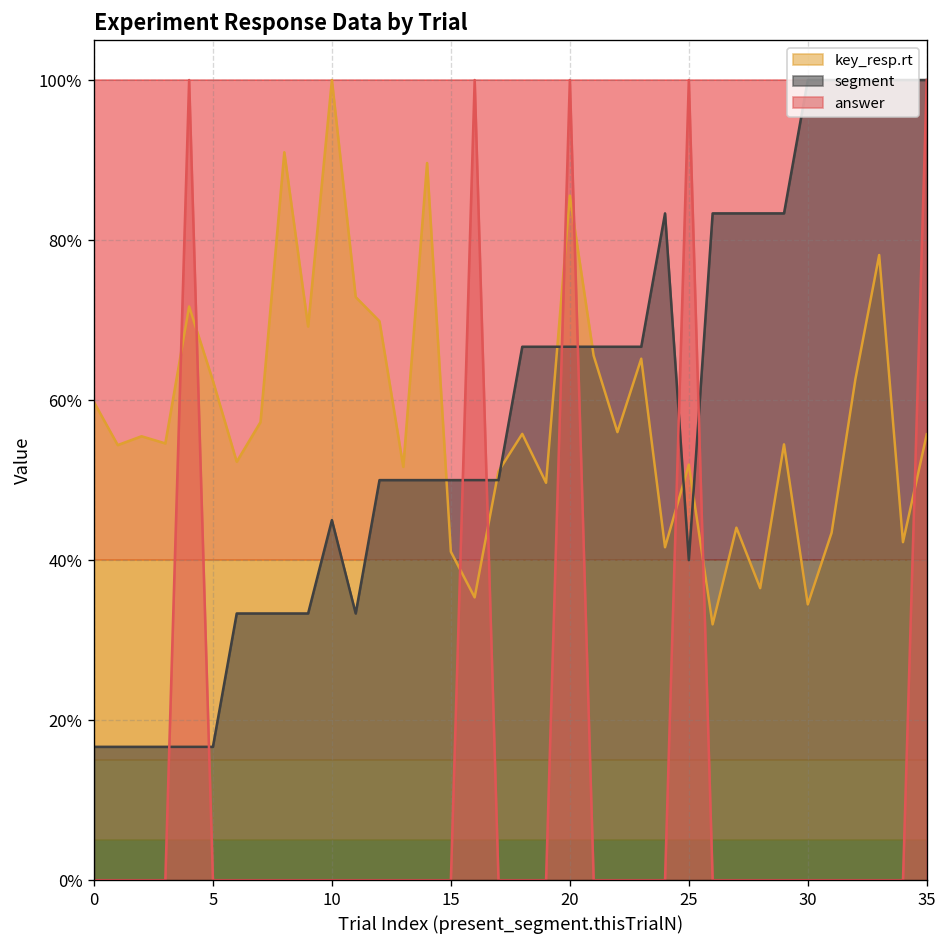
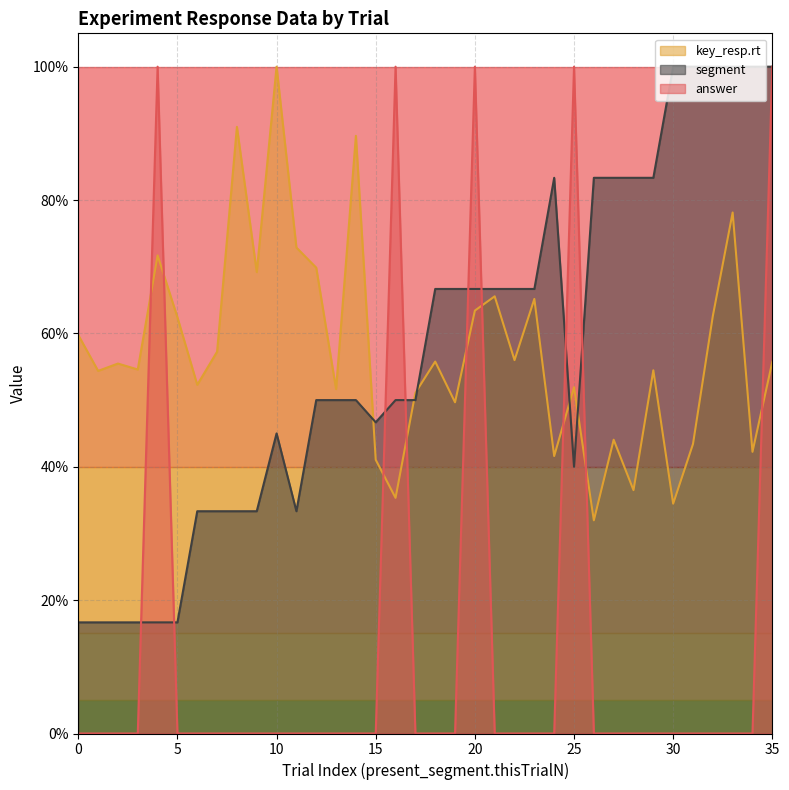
segment, 15: 50% -> 47%
key_resp.rt, 20: 86% -> 63%
